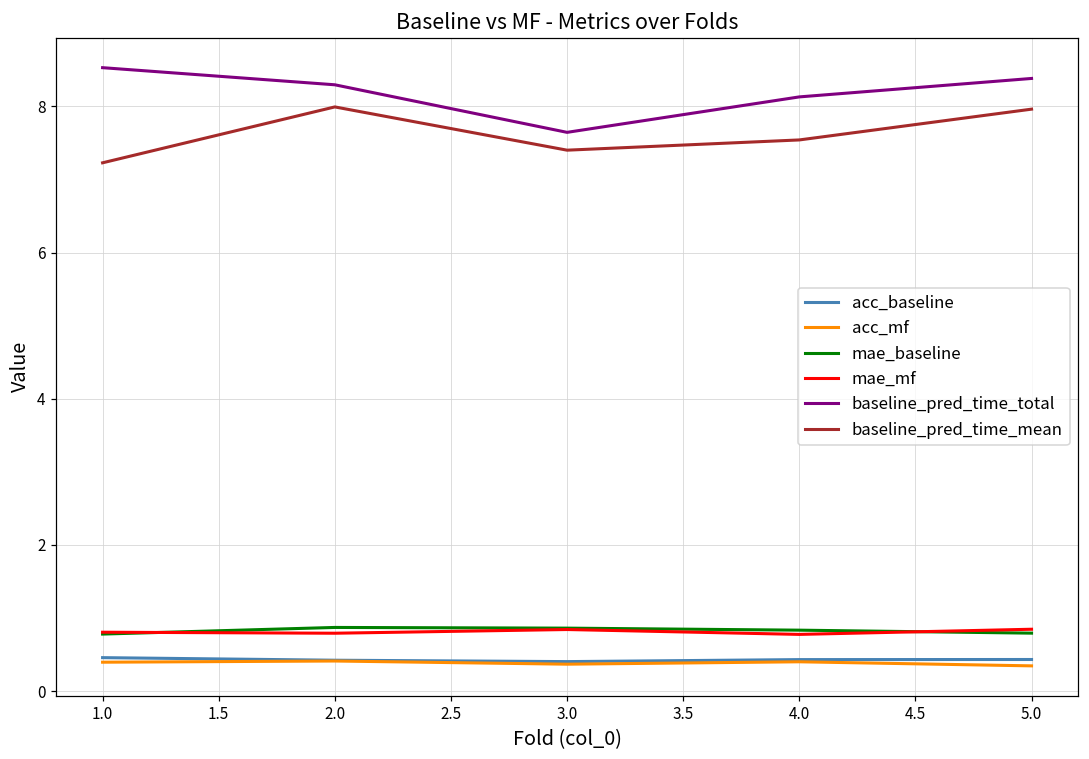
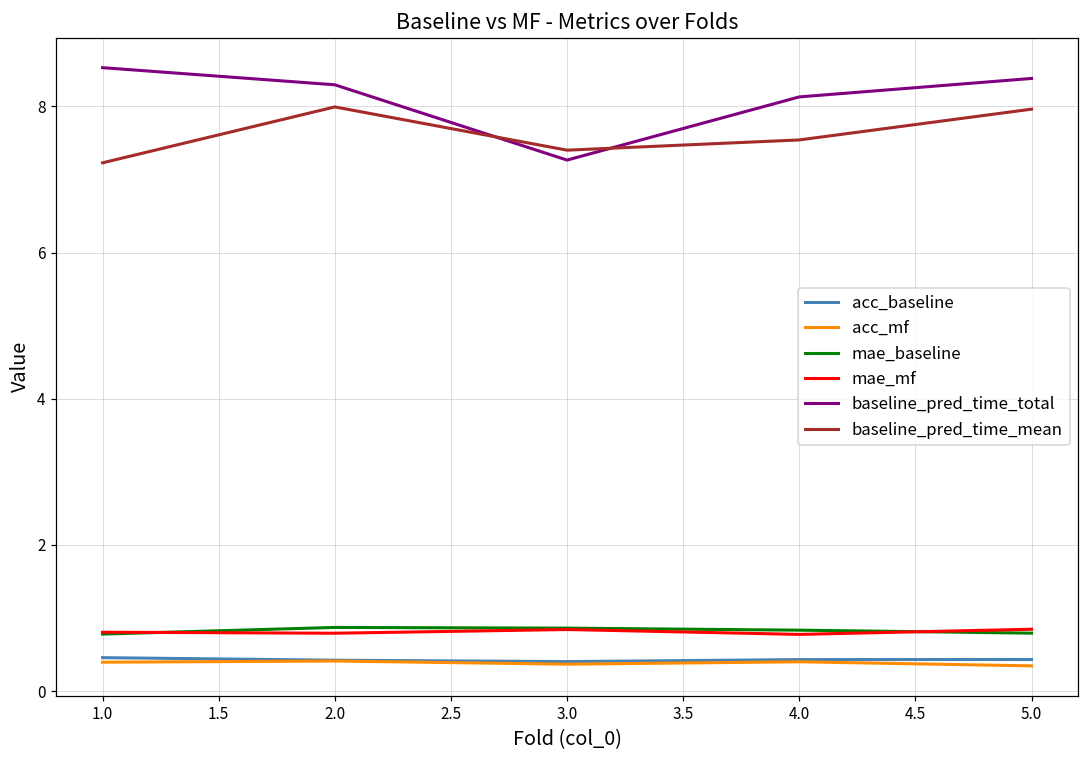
baseline_pred_time_total, 3.0: 7.6 -> 7.3
